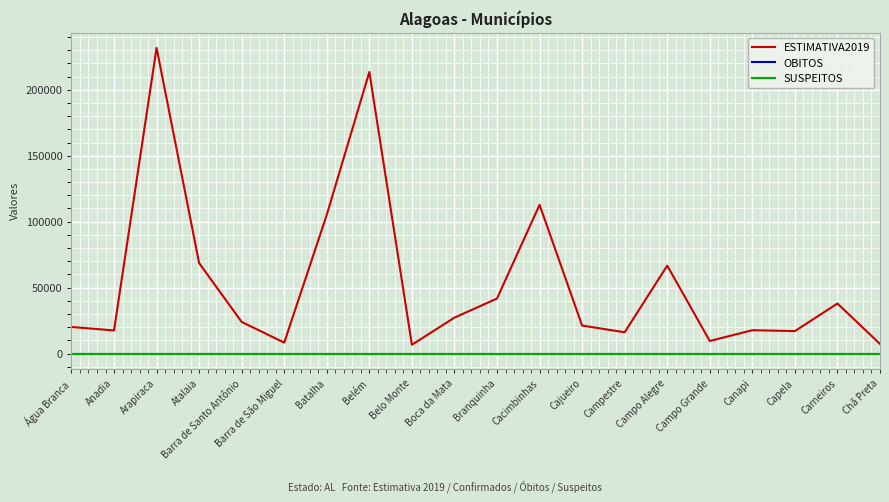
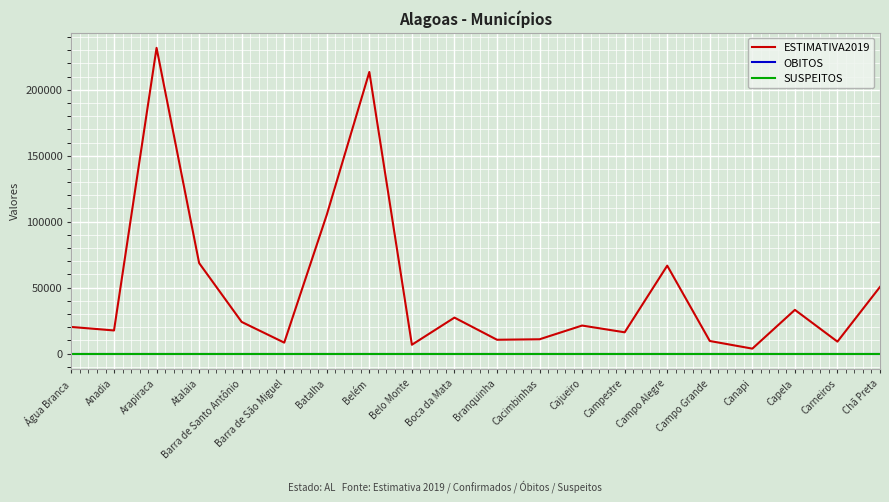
ESTIMATIVA2019, Branquinha: 42000 -> 10000
ESTIMATIVA2019, Cacimbinhas: 113000 -> 11000
ESTIMATIVA2019, Canapi: 18000 -> 4000
ESTIMATIVA2019, Capela: 17000 -> 33000
ESTIMATIVA2019, Carneiros: 38000 -> 9000
ESTIMATIVA2019, Chã Preta: 7000 -> 51000
